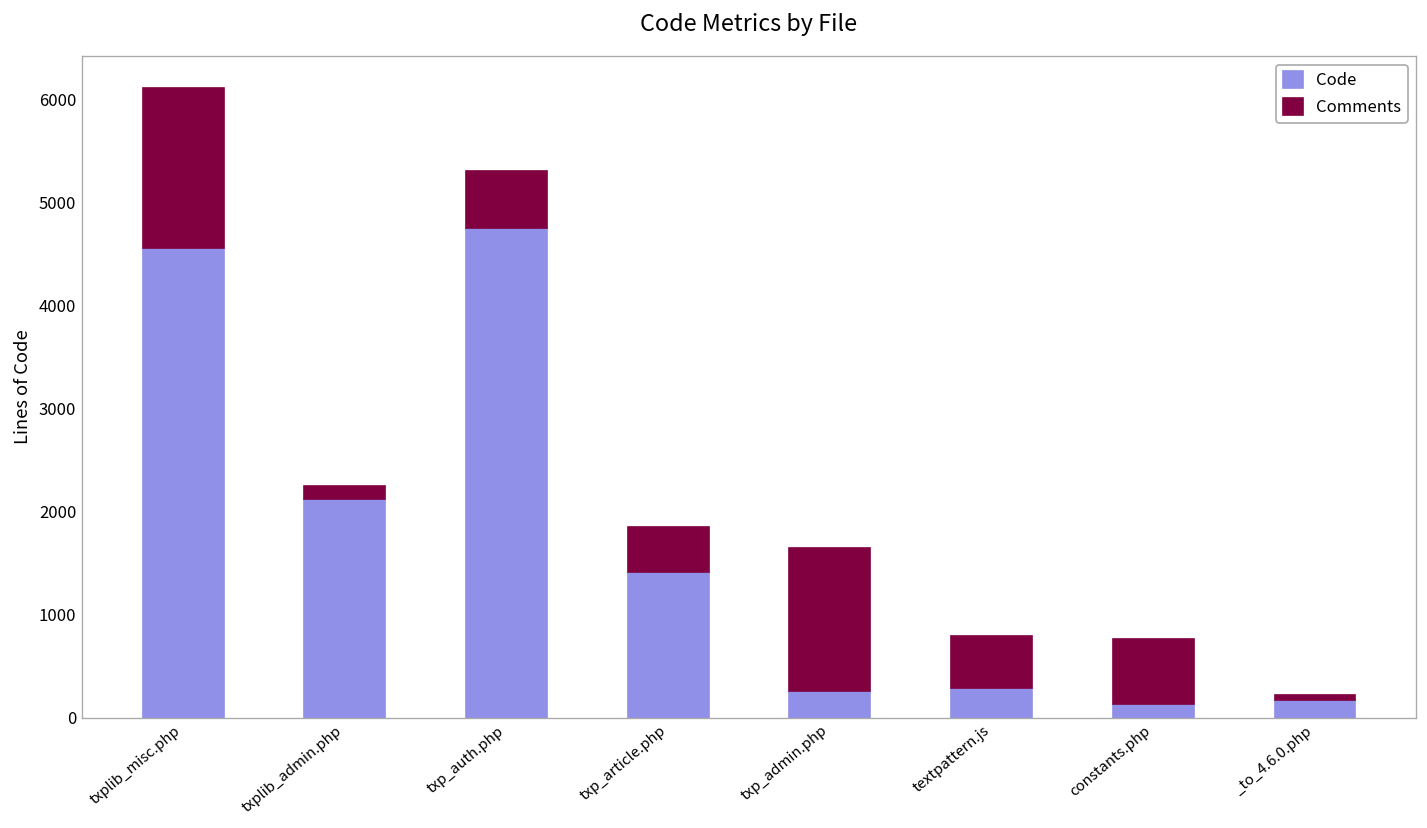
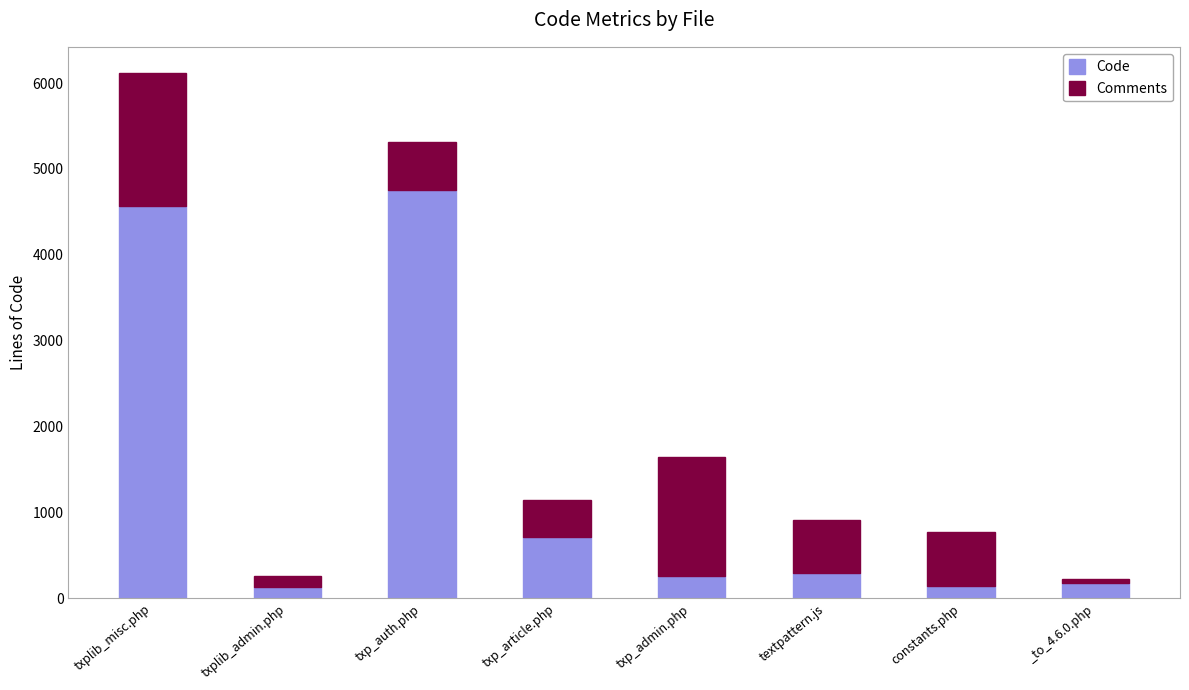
Code, txplib_admin.php: 2100 -> 100
Code, txp_article.php: 1400 -> 700
Comments, textpattern.js: 500 -> 600
